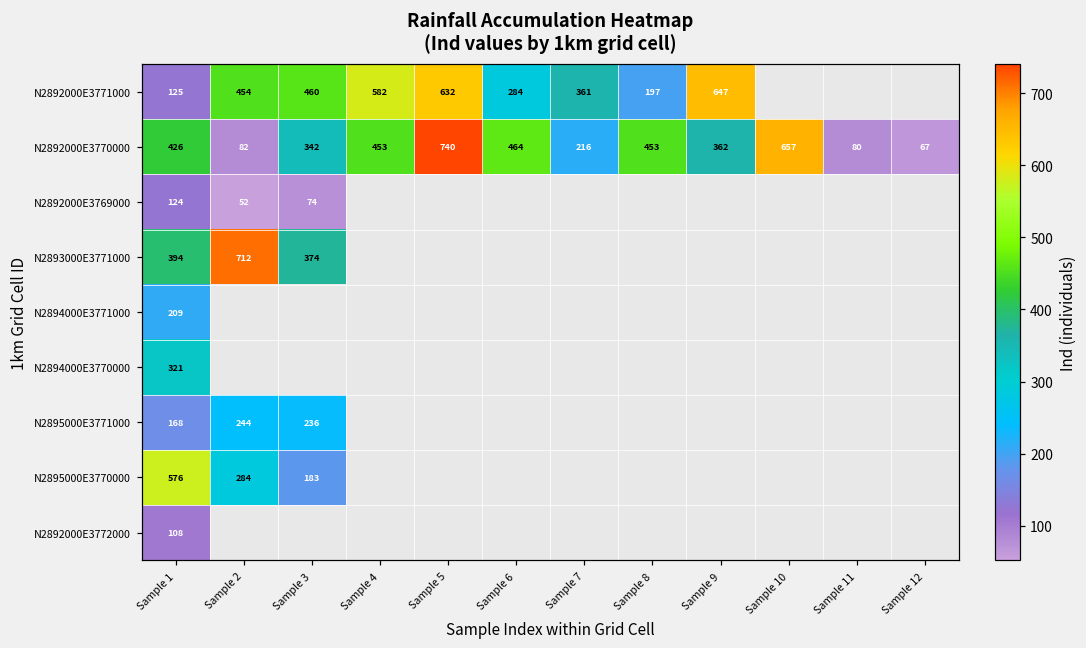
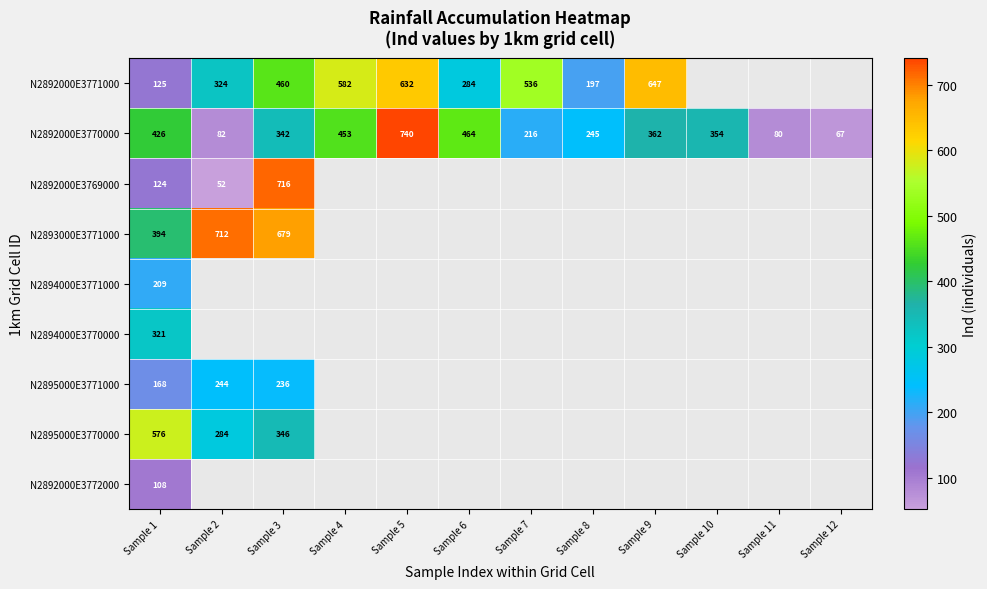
N2892000E3771000, Sample 2: 454 -> 324
N2892000E3771000, Sample 7: 361 -> 536
N2892000E3770000, Sample 8: 453 -> 245
N2892000E3770000, Sample 10: 657 -> 354
N2892000E3769000, Sample 3: 74 -> 716
N2893000E3771000, Sample 3: 374 -> 679
N2895000E3770000, Sample 3: 183 -> 346
